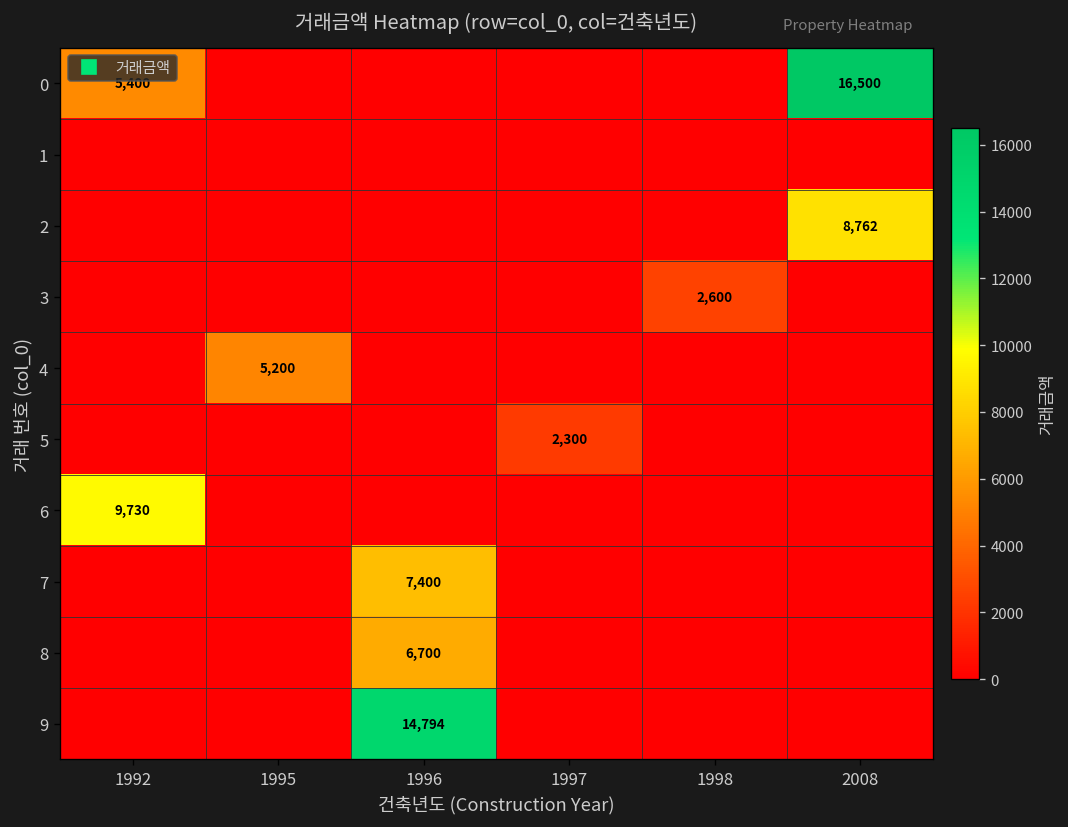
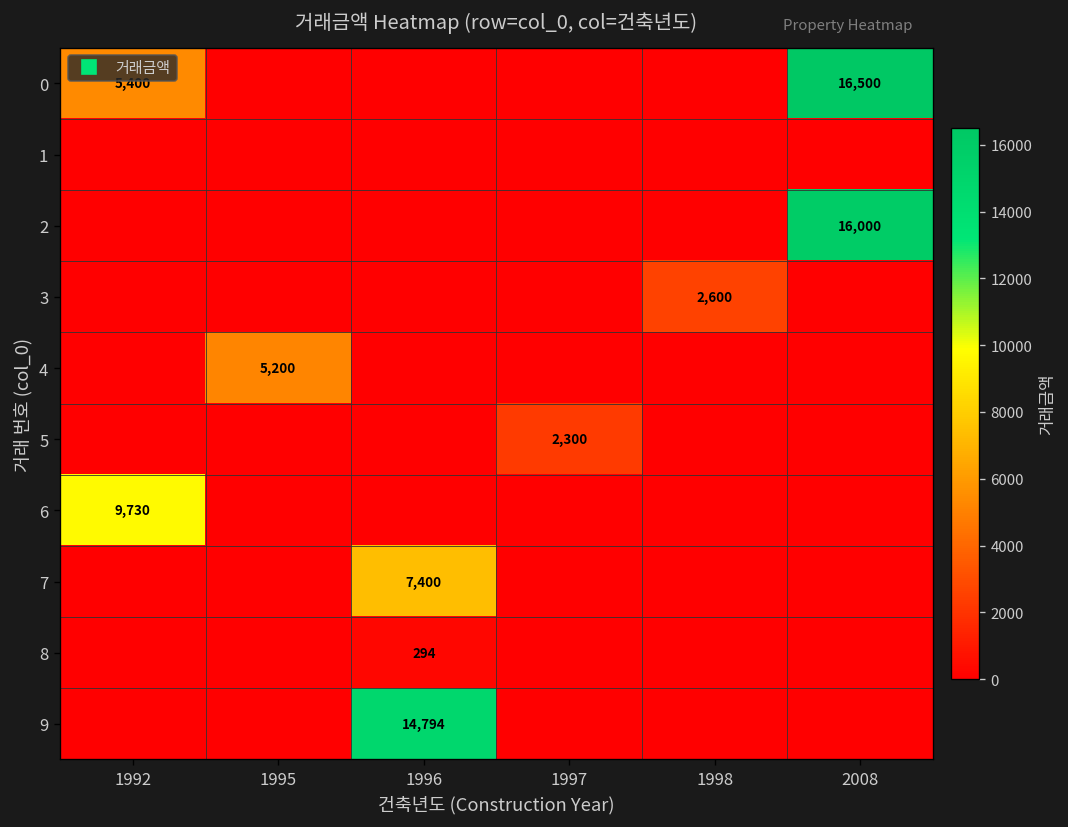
2, 2008: 8,762 -> 16,000
8, 1996: 6,700 -> 294
